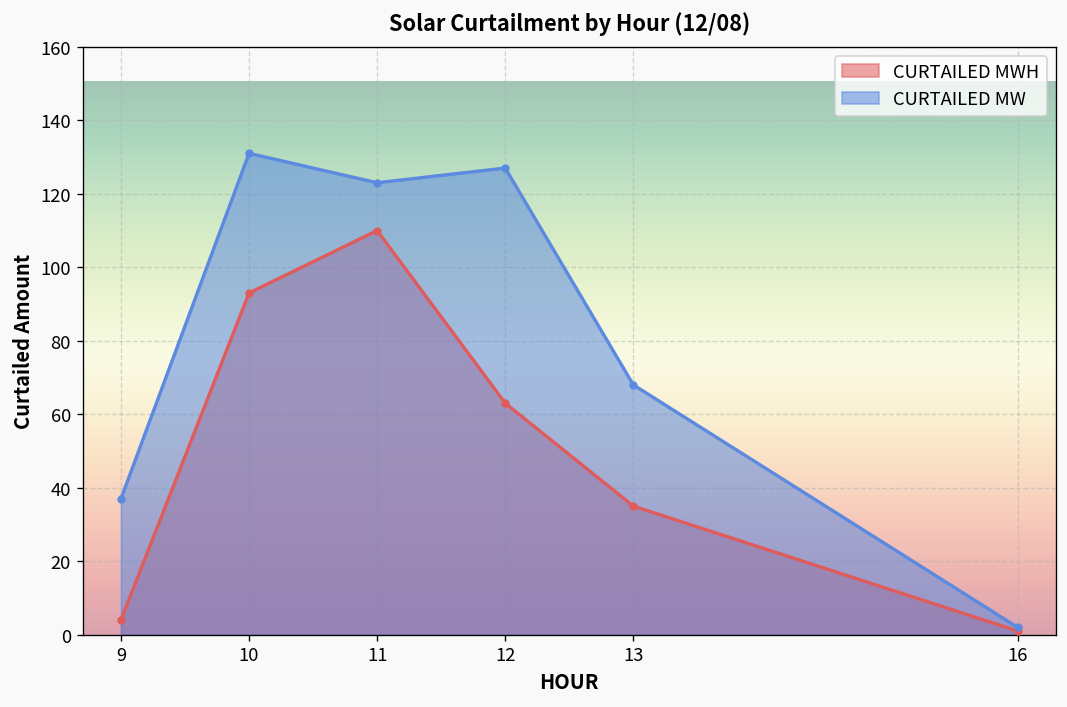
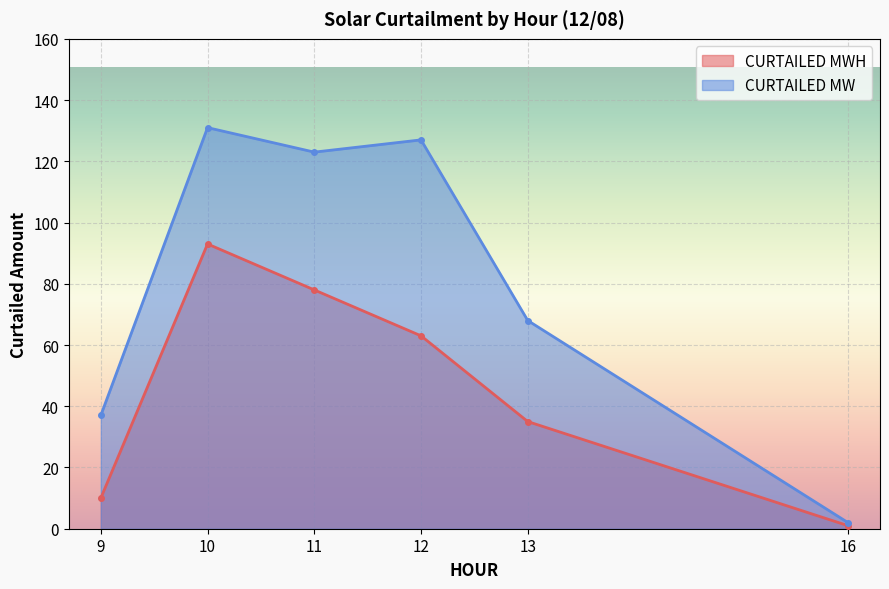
CURTAILED MWH, 9: 4 -> 10
CURTAILED MWH, 11: 110 -> 78
